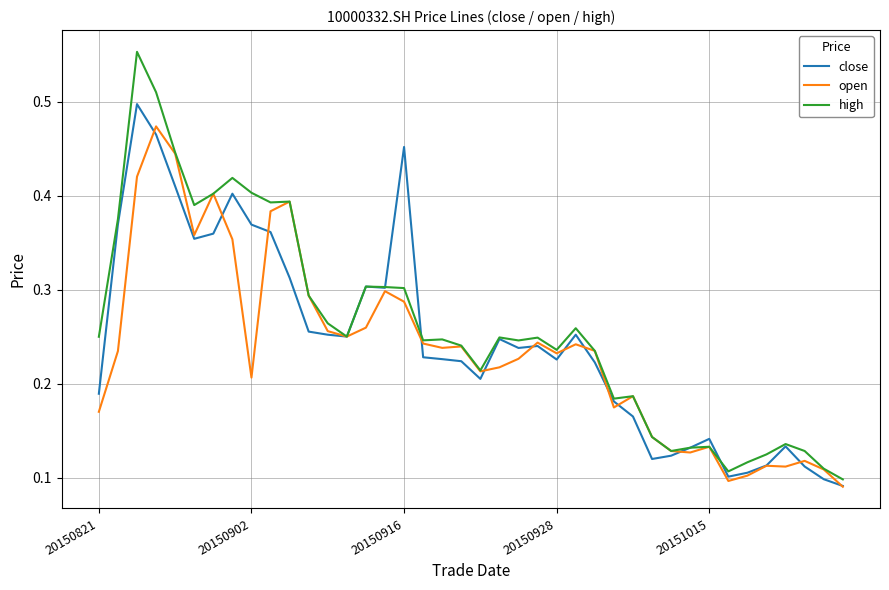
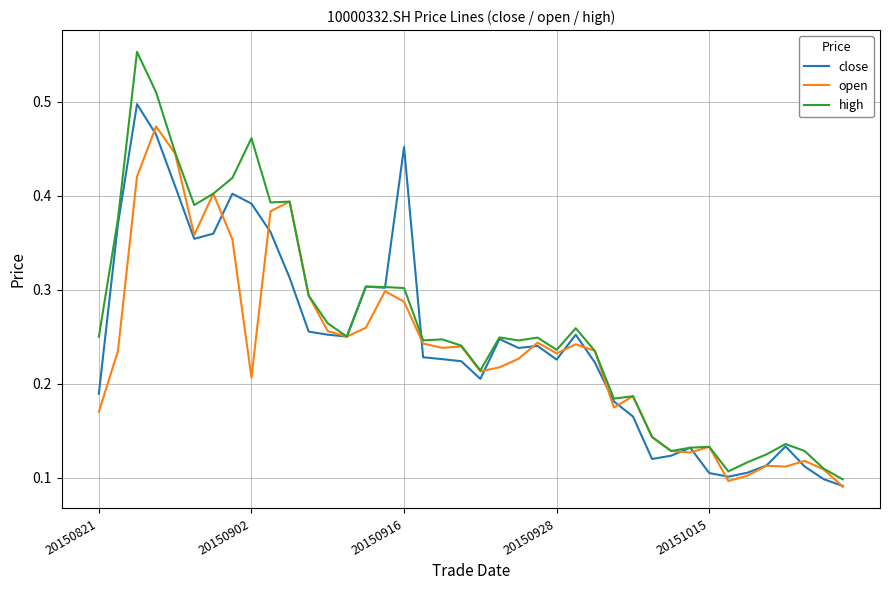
close, 20150902: 0.37 -> 0.39
high, 20150902: 0.40 -> 0.46
close, 20151015: 0.14 -> 0.10
